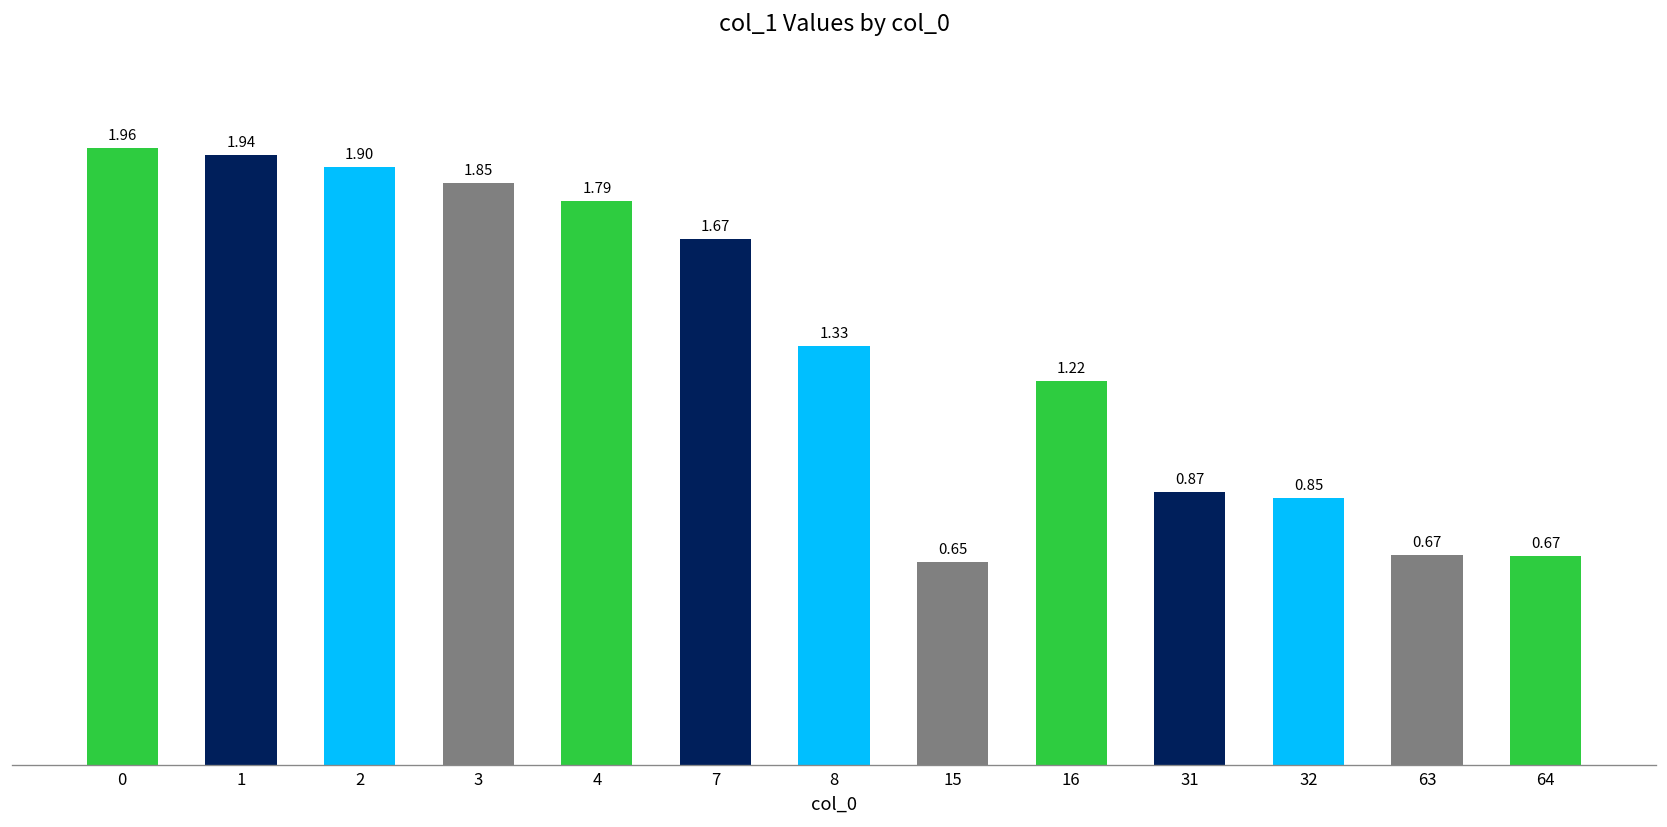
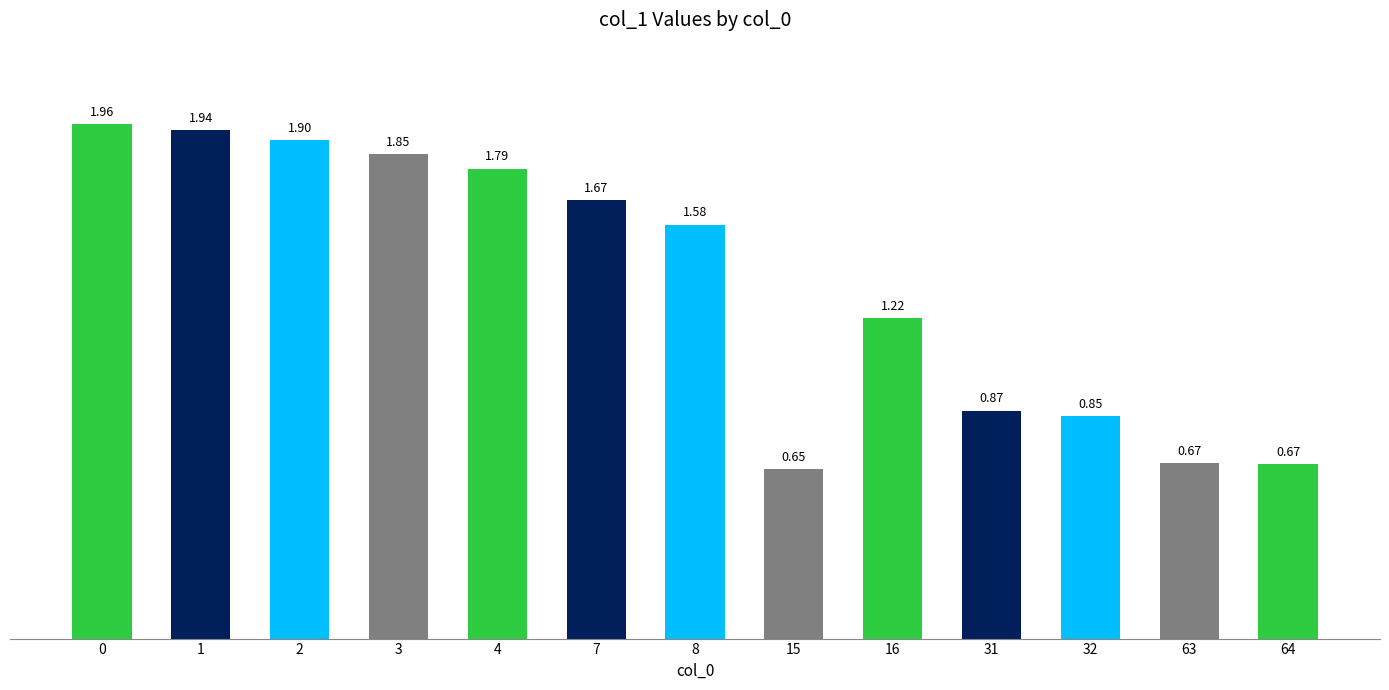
8: 1.33 -> 1.58
